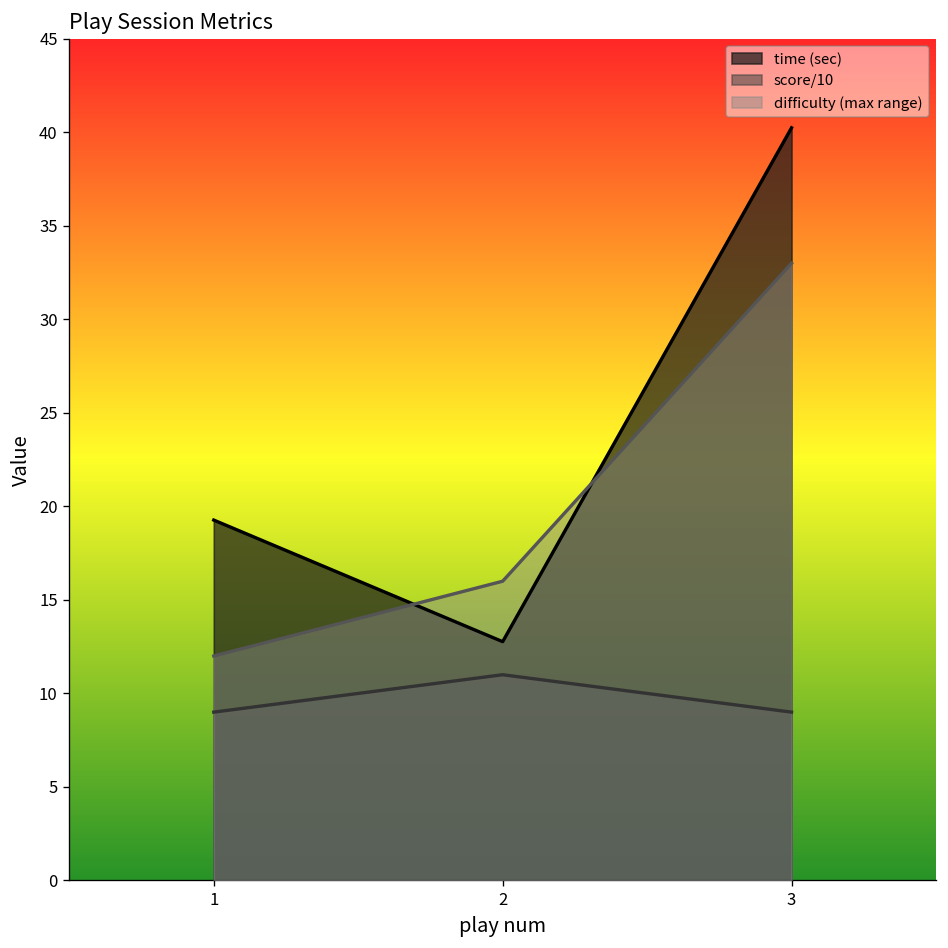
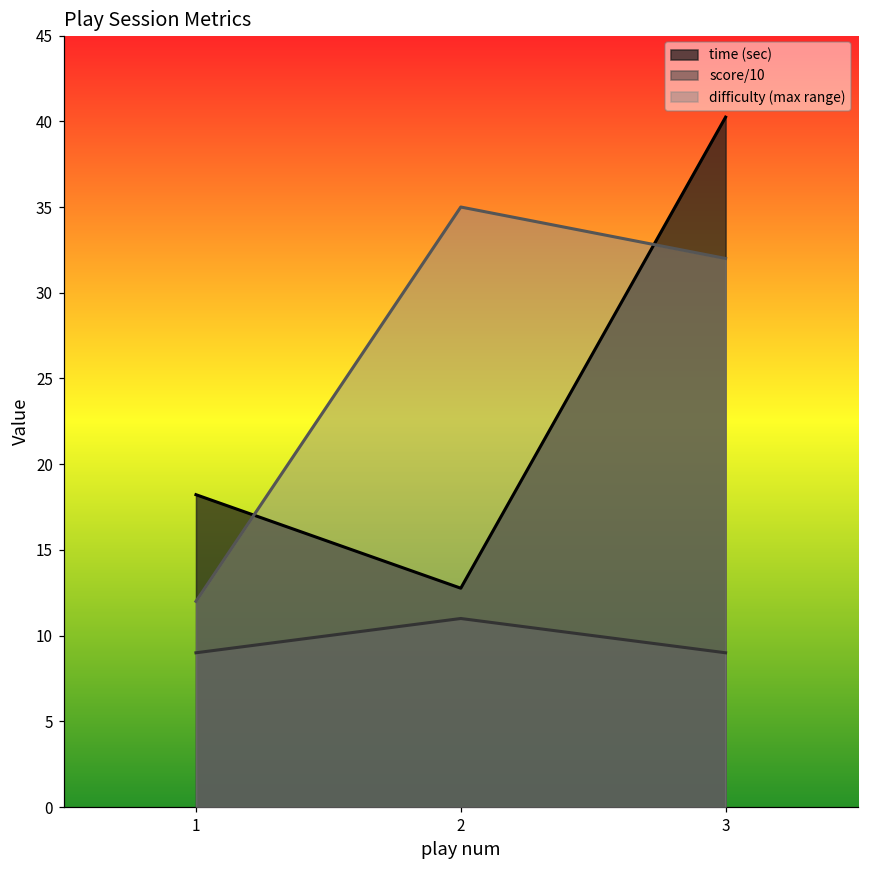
time (sec), 1: 19.3 -> 18.2
difficulty (max range), 2: 16 -> 35
difficulty (max range), 3: 33 -> 32
